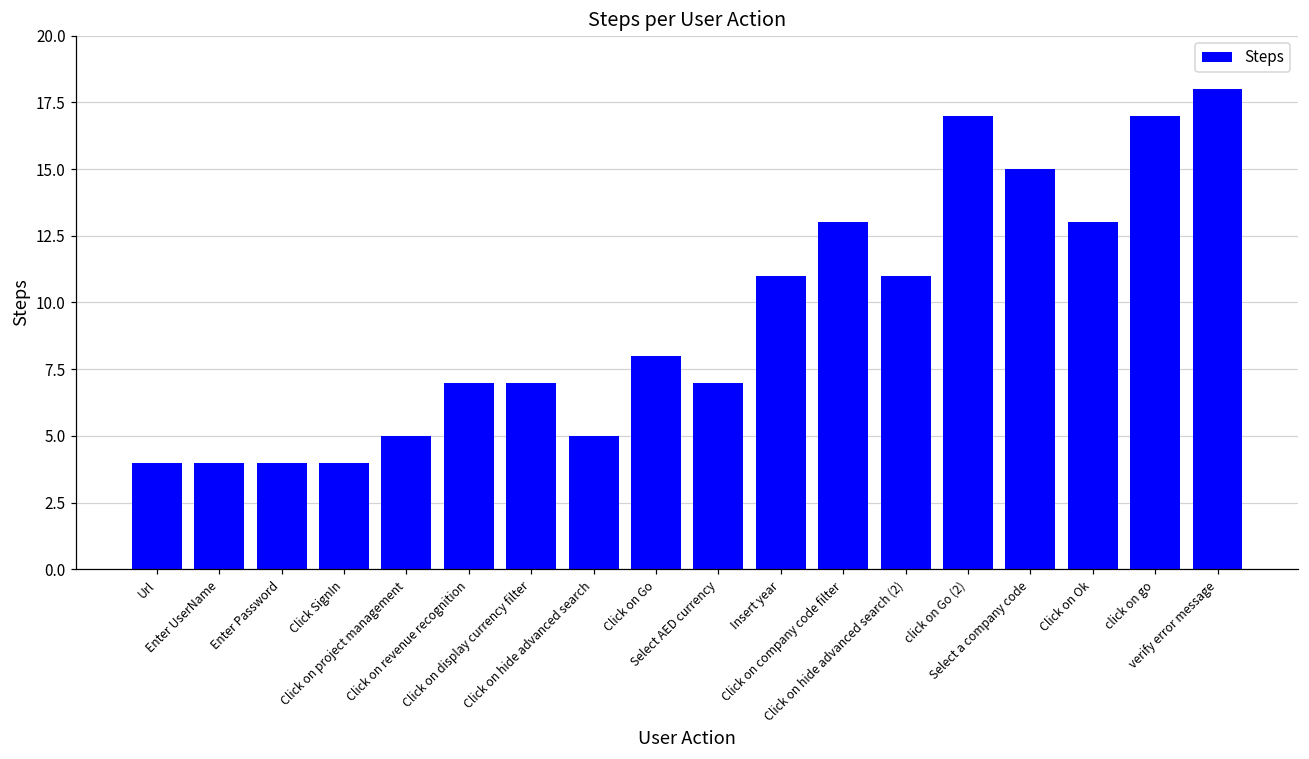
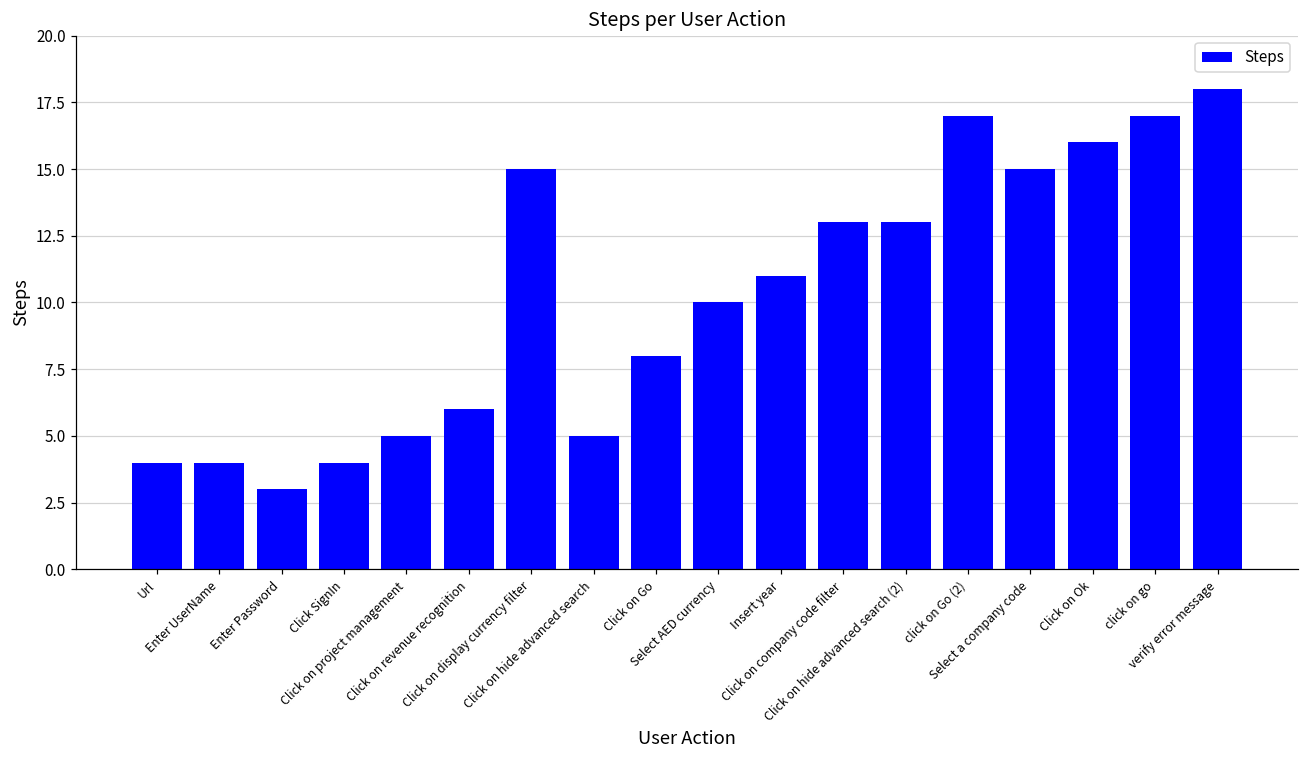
Enter Password: 4 -> 3
Click on revenue recognition: 7 -> 6
Click on display currency filter: 7 -> 15
Select AED currency: 7 -> 10
Click on hide advanced search (2): 11 -> 13
Click on Ok: 13 -> 16
